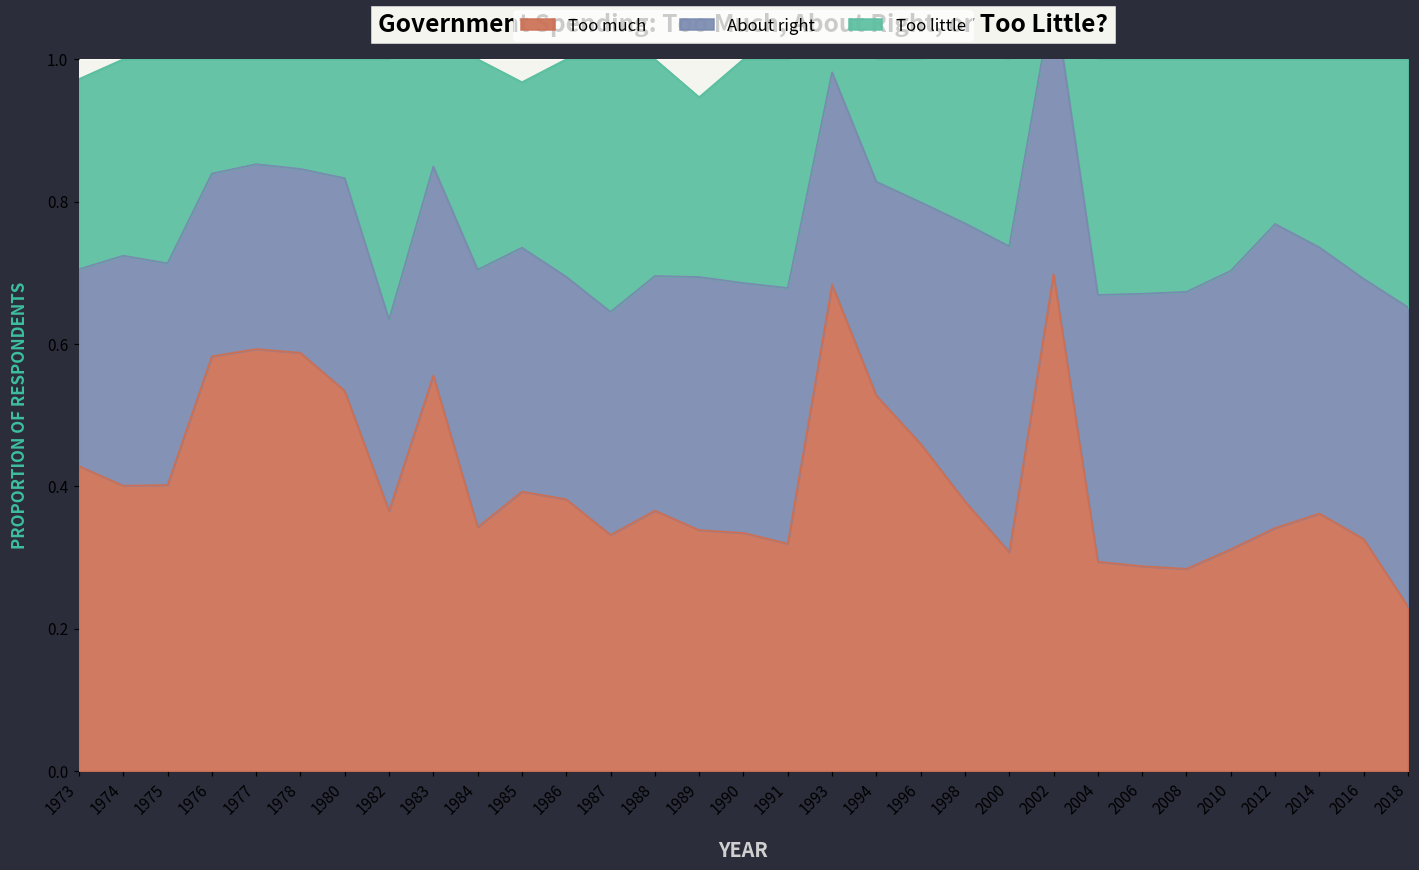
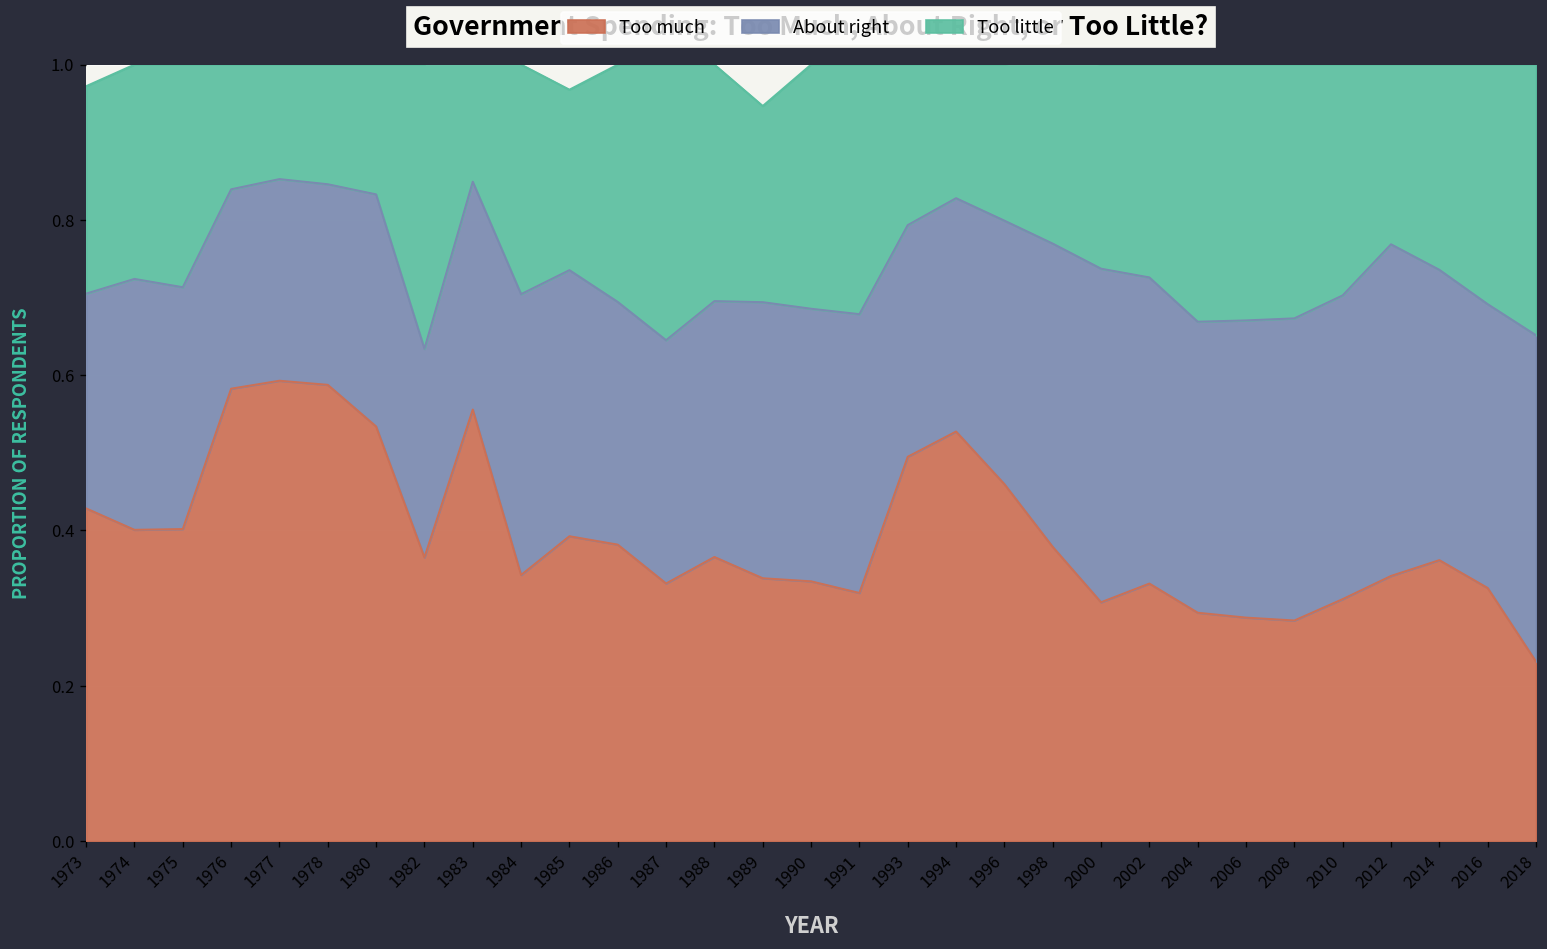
Too much, 1993: 0.68 -> 0.49
Too much, 2002: 0.70 -> 0.33
